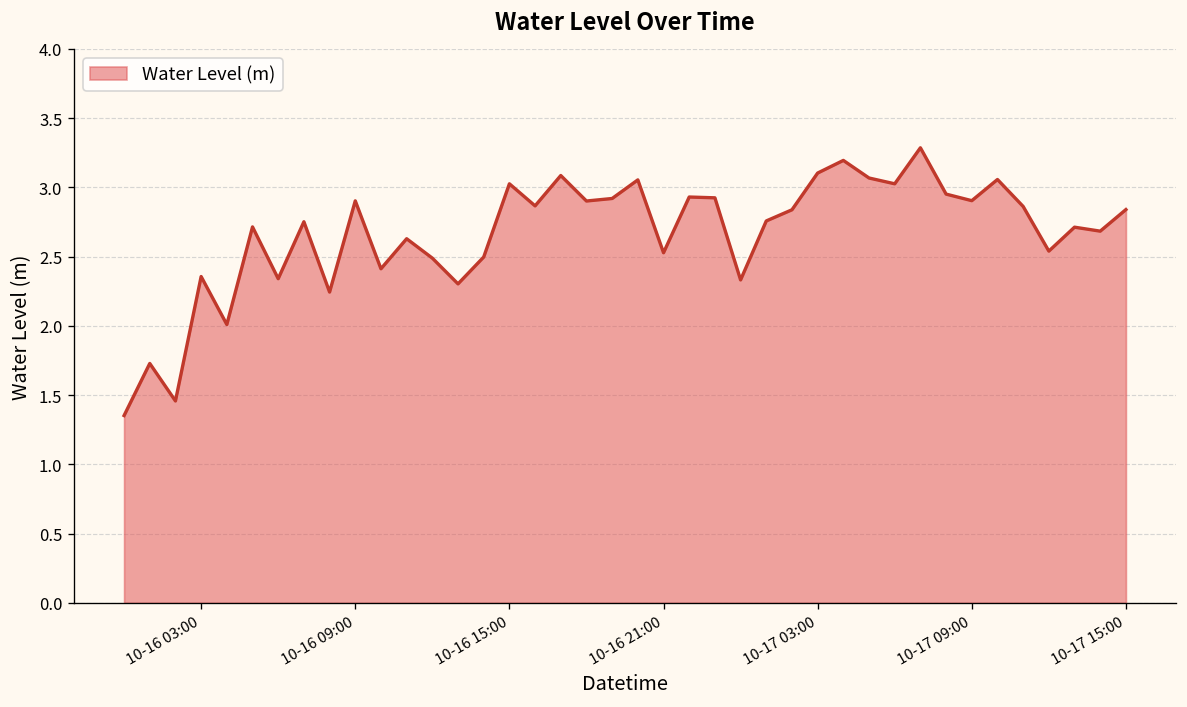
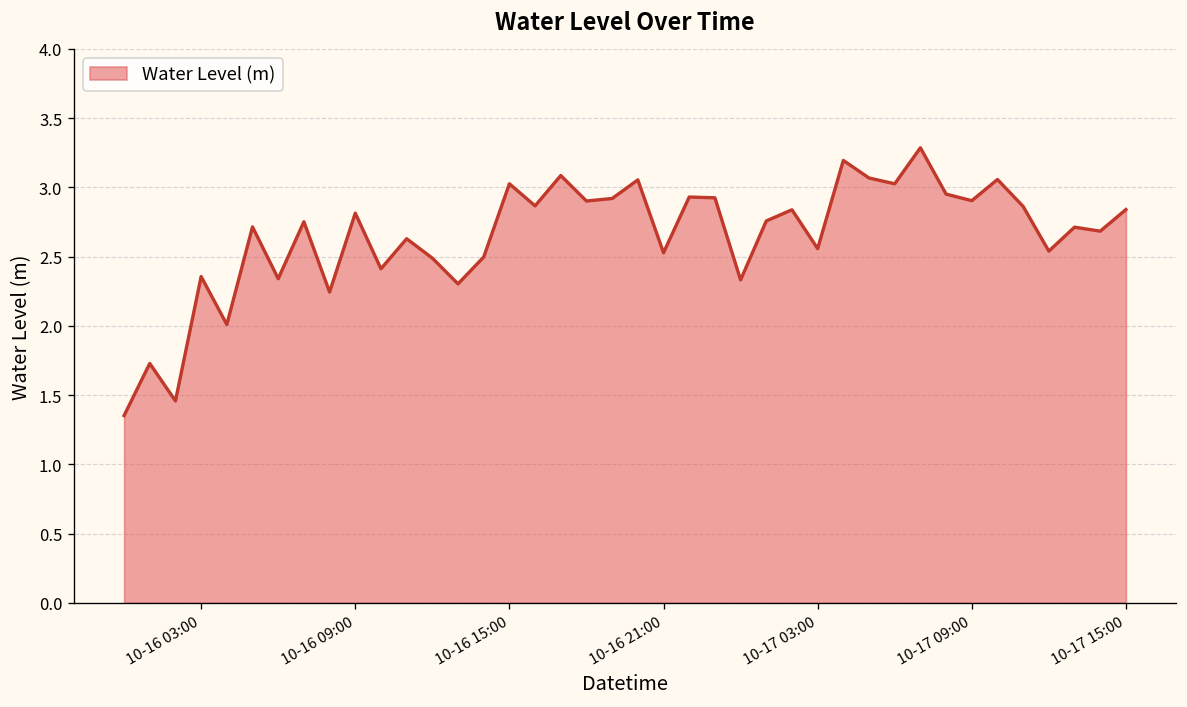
10-16 09:00: 2.90 -> 2.81
10-17 03:00: 3.10 -> 2.56
